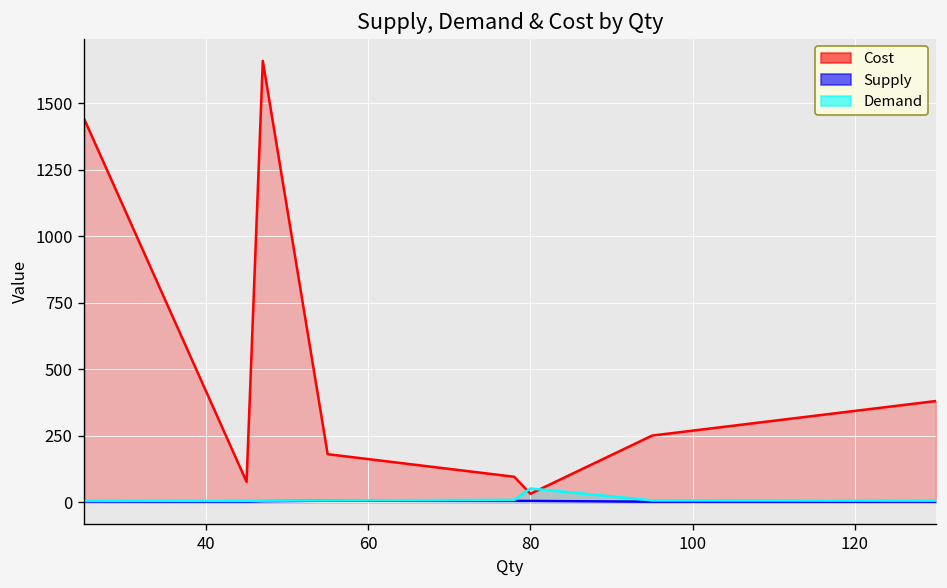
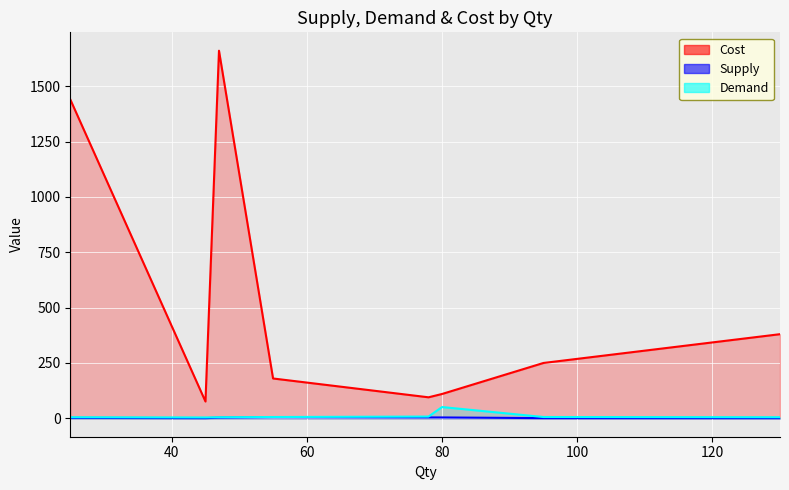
Cost, 80: 30 -> 110
